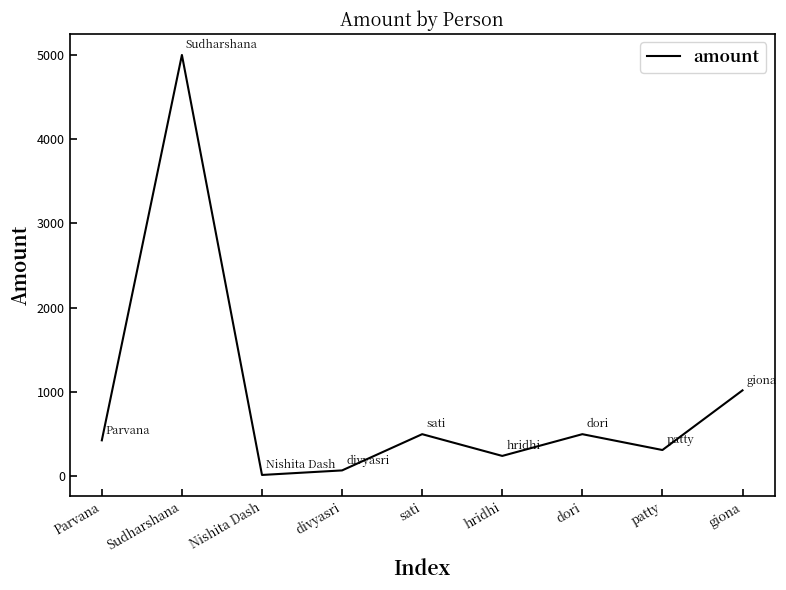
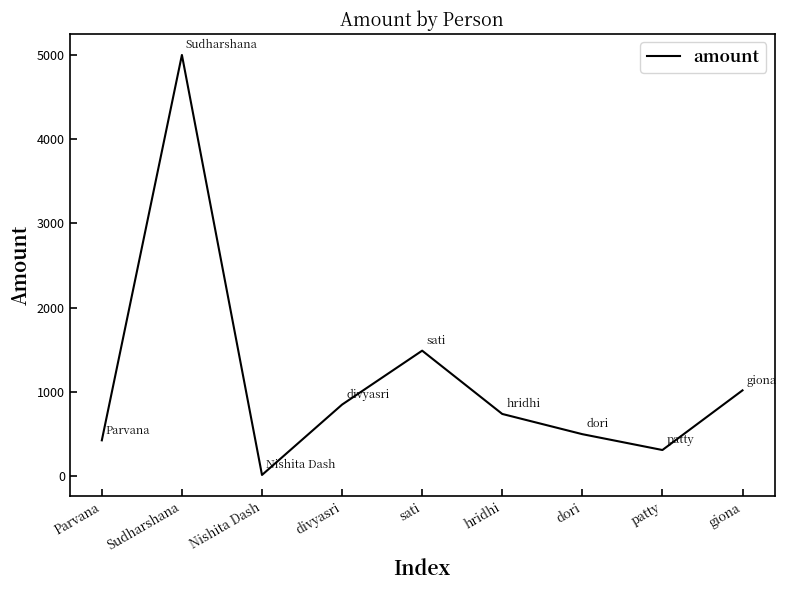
divyasri: 100 -> 900
sati: 500 -> 1500
hridhi: 200 -> 700
